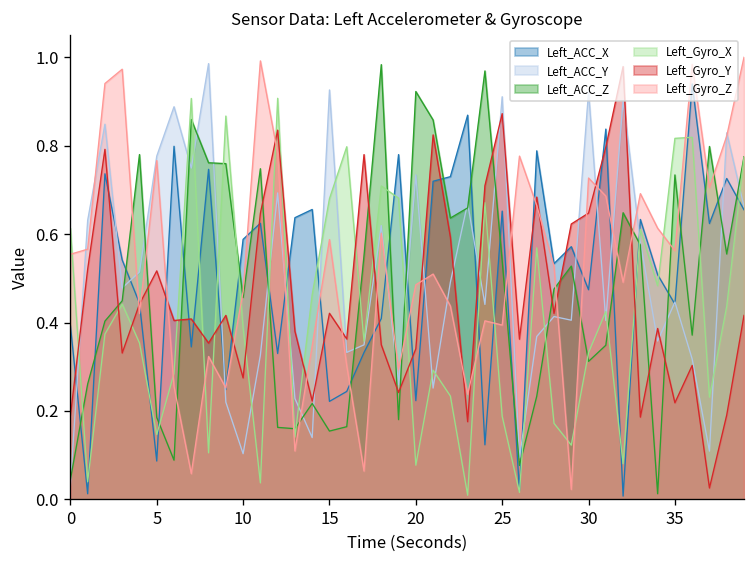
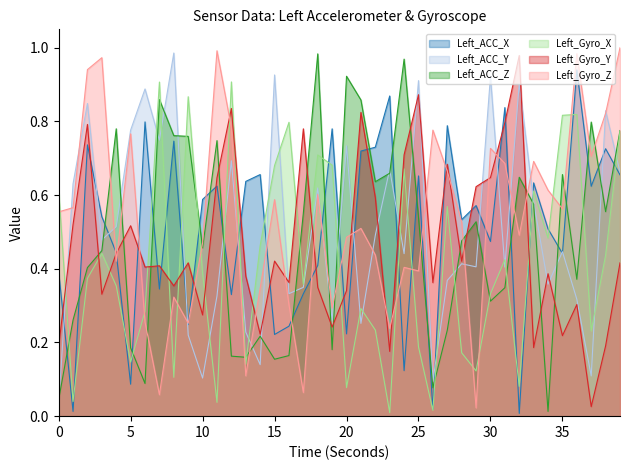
Left_ACC_Z, 35: 0.73 -> 0.66
